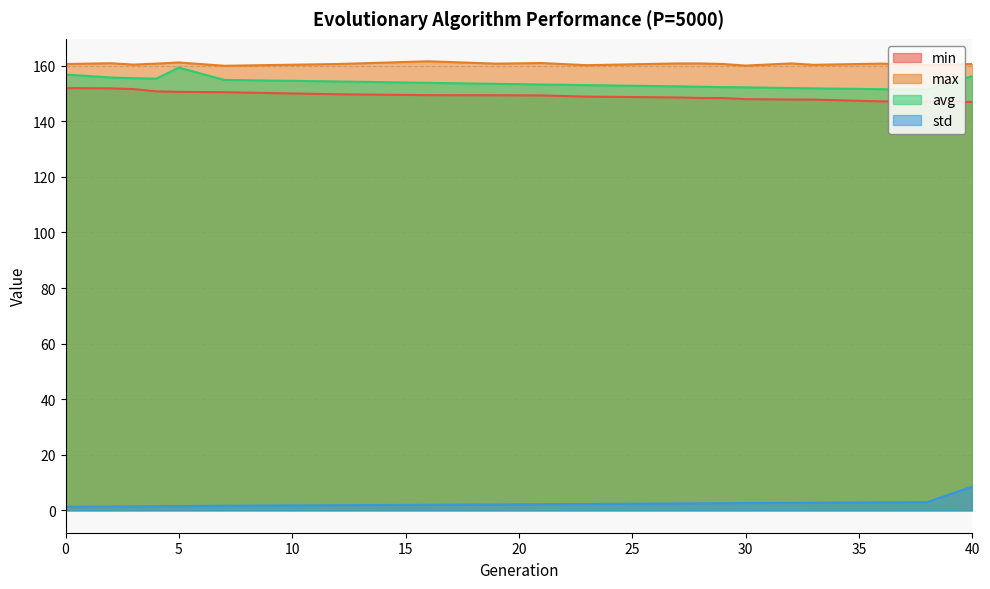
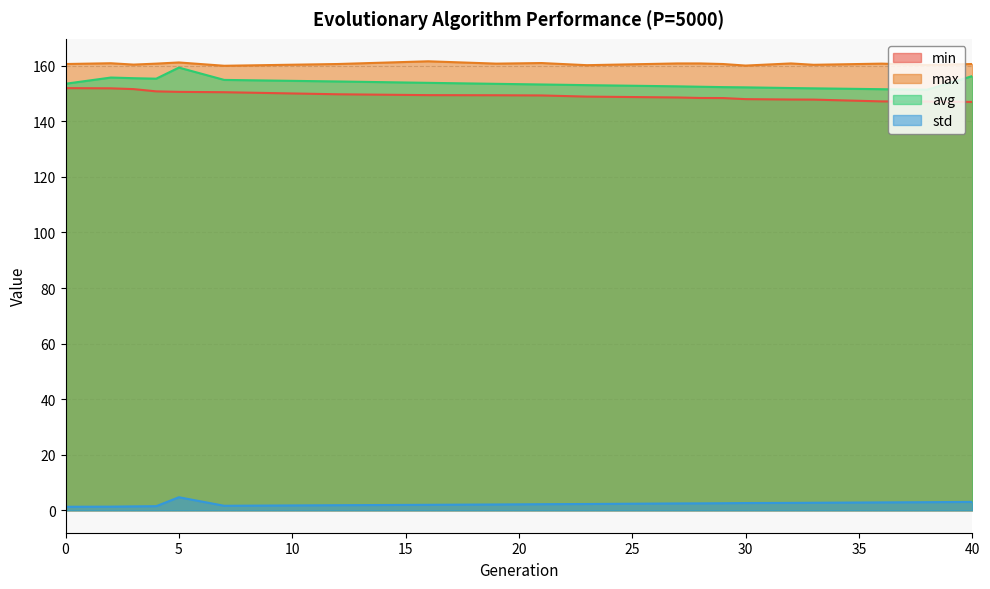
avg, 0: 157 -> 154
std, 5: 2 -> 5
std, 40: 9 -> 3
